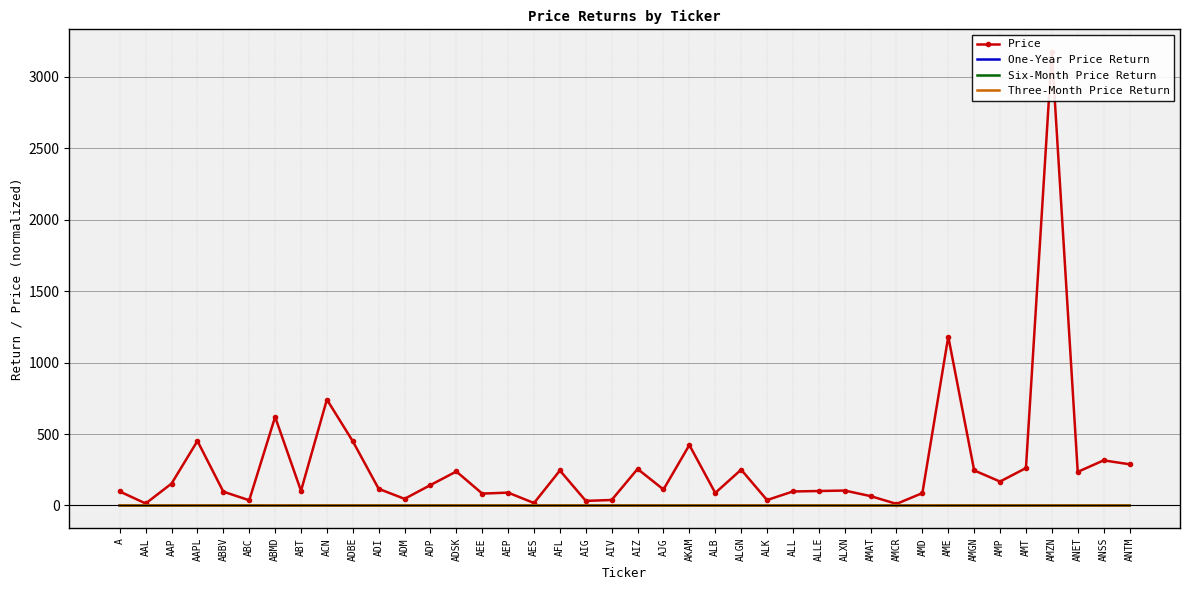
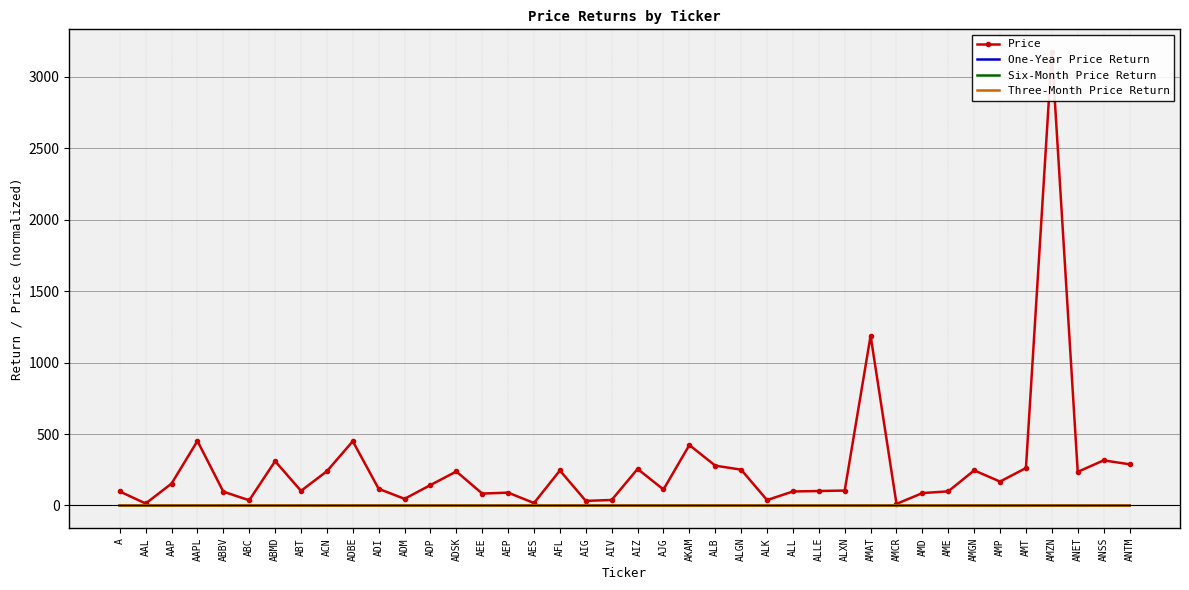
Price, ABMD: 620 -> 310
Price, ACN: 740 -> 240
Price, ALB: 90 -> 280
Price, AMAT: 70 -> 1190
Price, AME: 1180 -> 100
